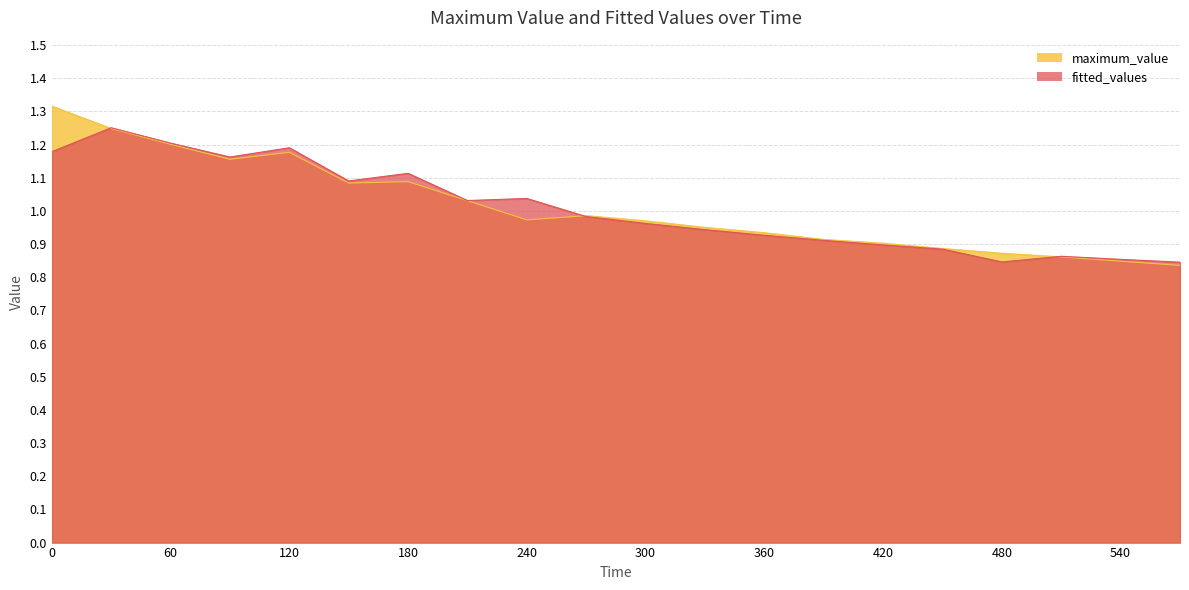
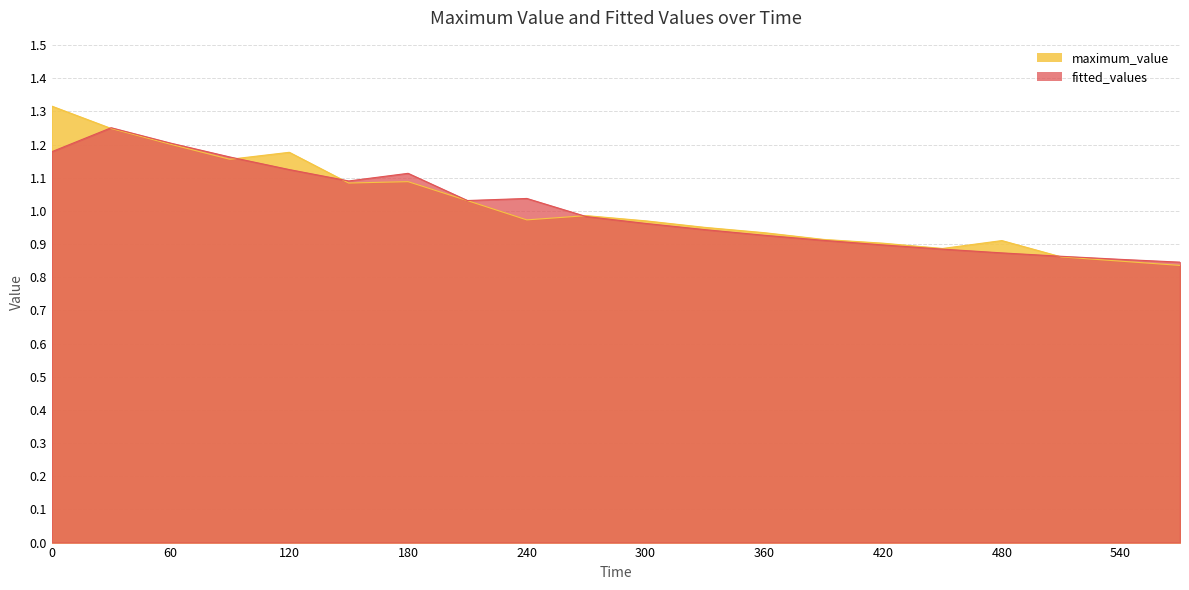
fitted_values, 120: 1.19 -> 1.12
maximum_value, 480: 0.87 -> 0.91
fitted_values, 480: 0.85 -> 0.87
